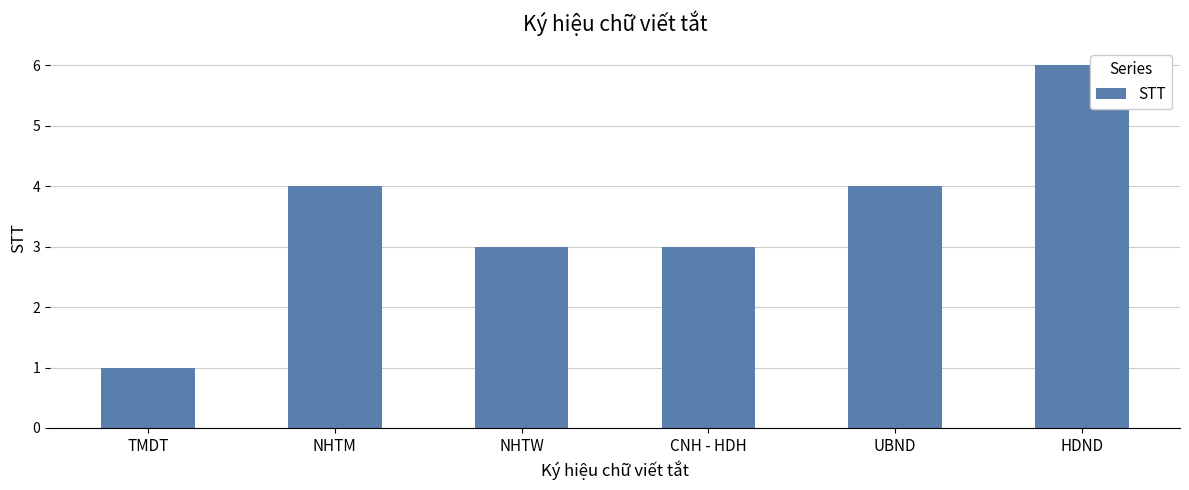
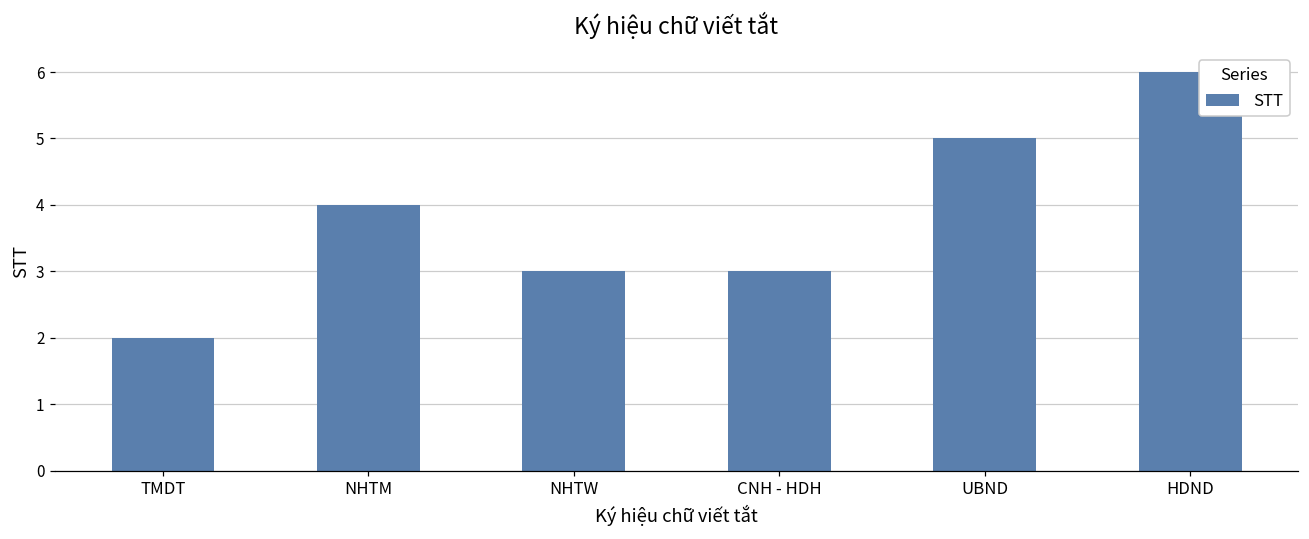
TMDT: 1 -> 2
UBND: 4 -> 5
